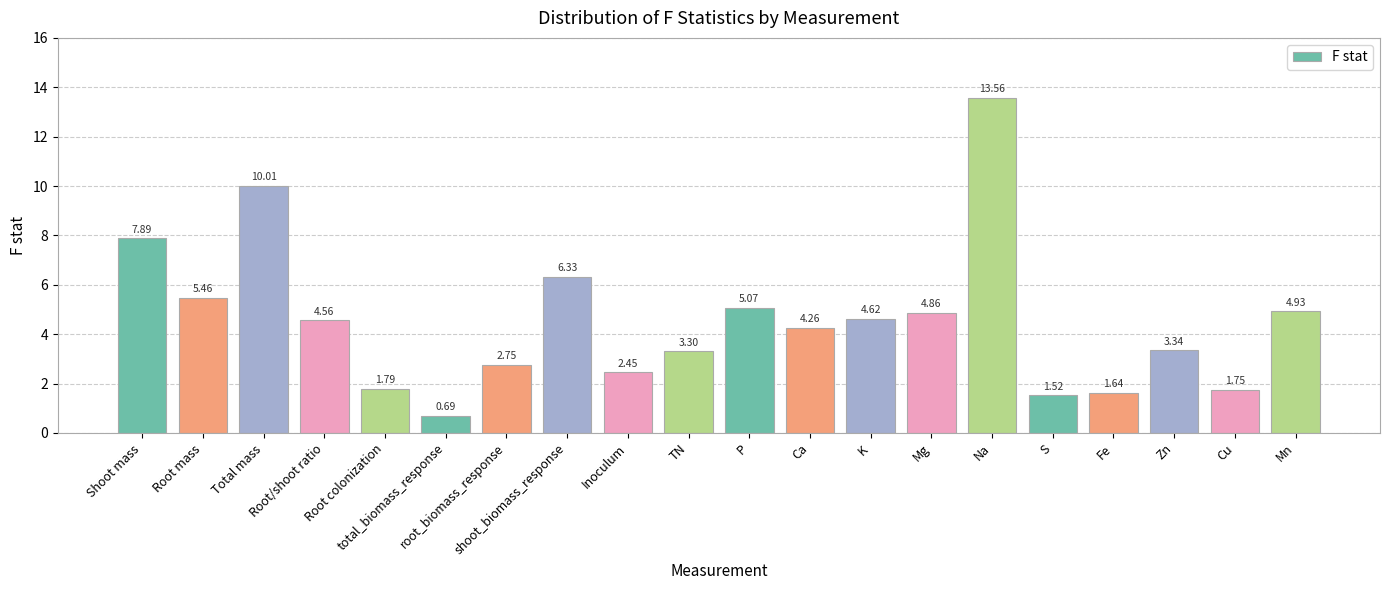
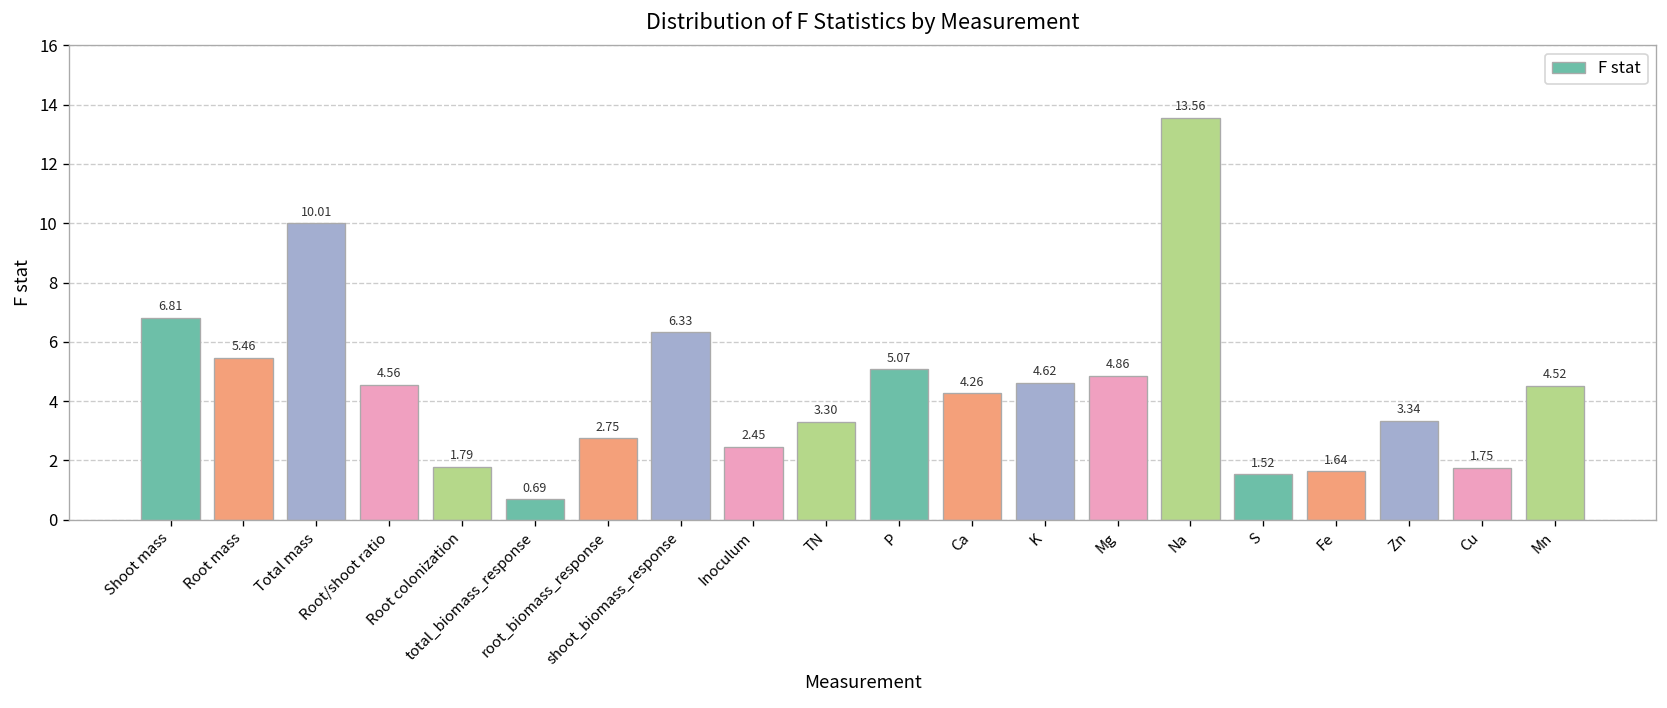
Shoot mass: 7.89 -> 6.81
Mn: 4.93 -> 4.52
